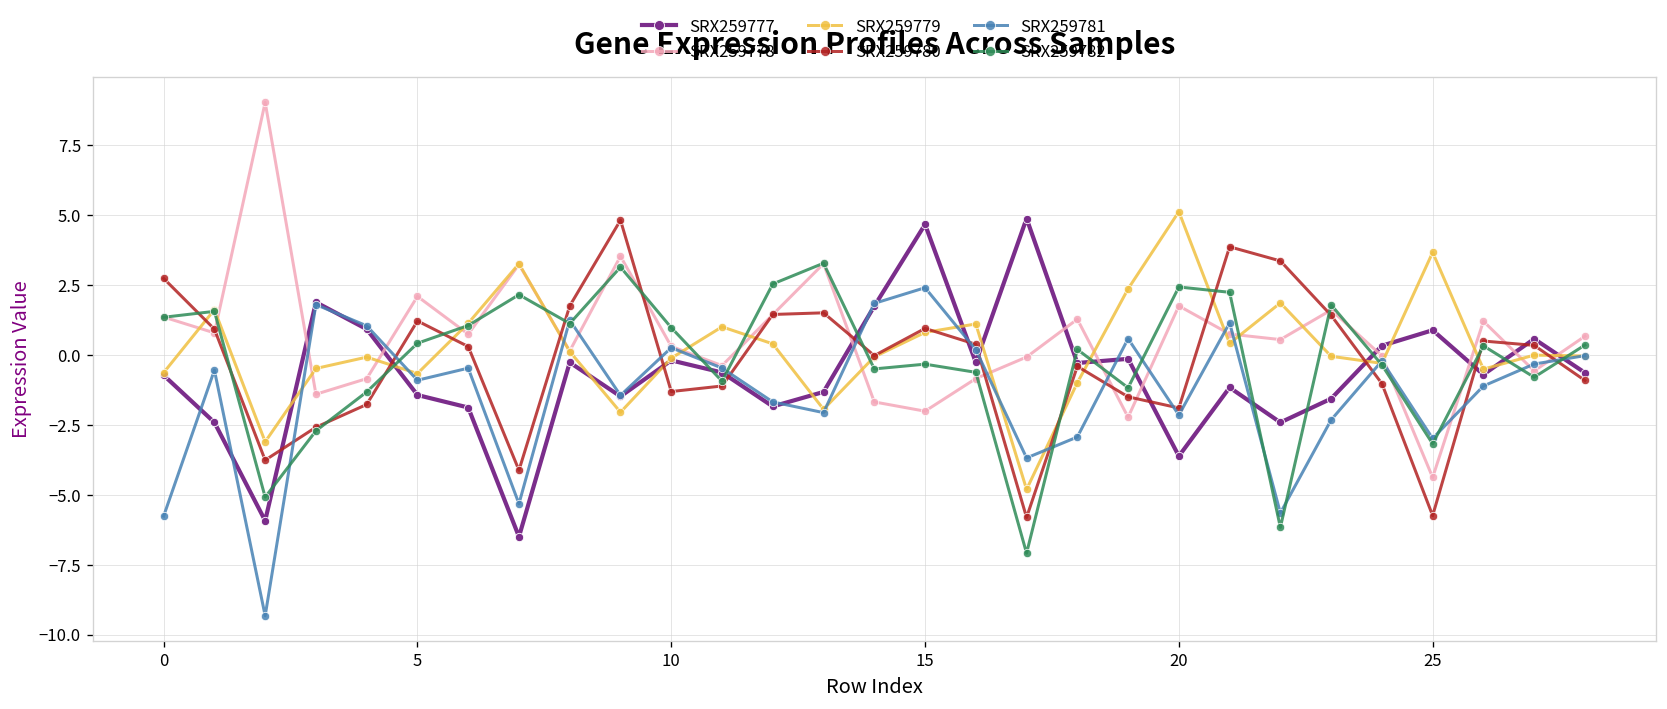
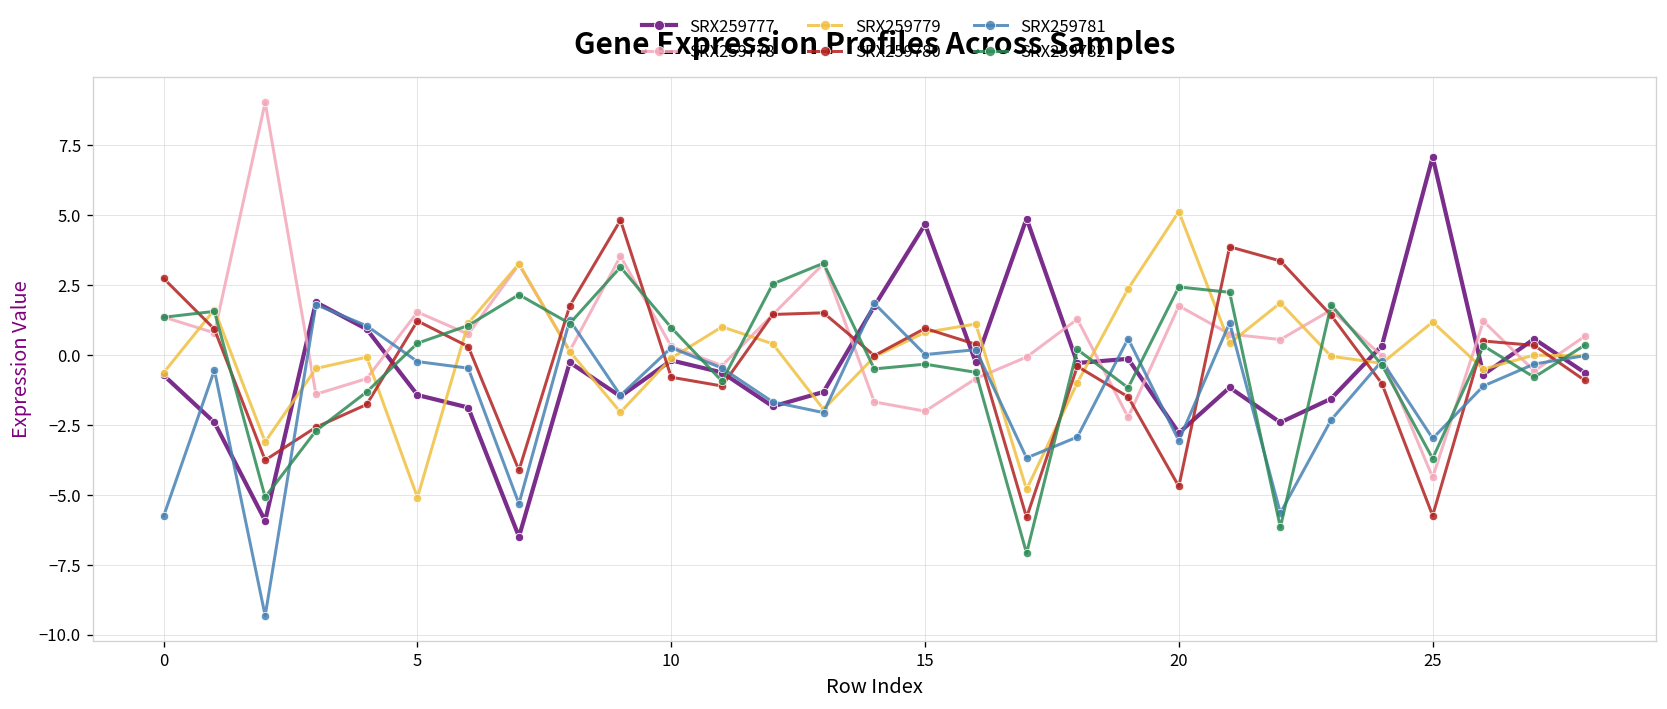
SRX259778, 5: 2.1 -> 1.5
SRX259779, 5: -0.7 -> -5.1
SRX259781, 5: -0.9 -> -0.2
SRX259780, 10: -1.3 -> -0.8
SRX259781, 15: 2.4 -> 0.0
SRX259777, 20: -3.6 -> -2.8
SRX259780, 20: -1.9 -> -4.7
SRX259781, 20: -2.1 -> -3.1
SRX259777, 25: 0.9 -> 7.1
SRX259779, 25: 3.7 -> 1.2
SRX259782, 25: -3.2 -> -3.7
